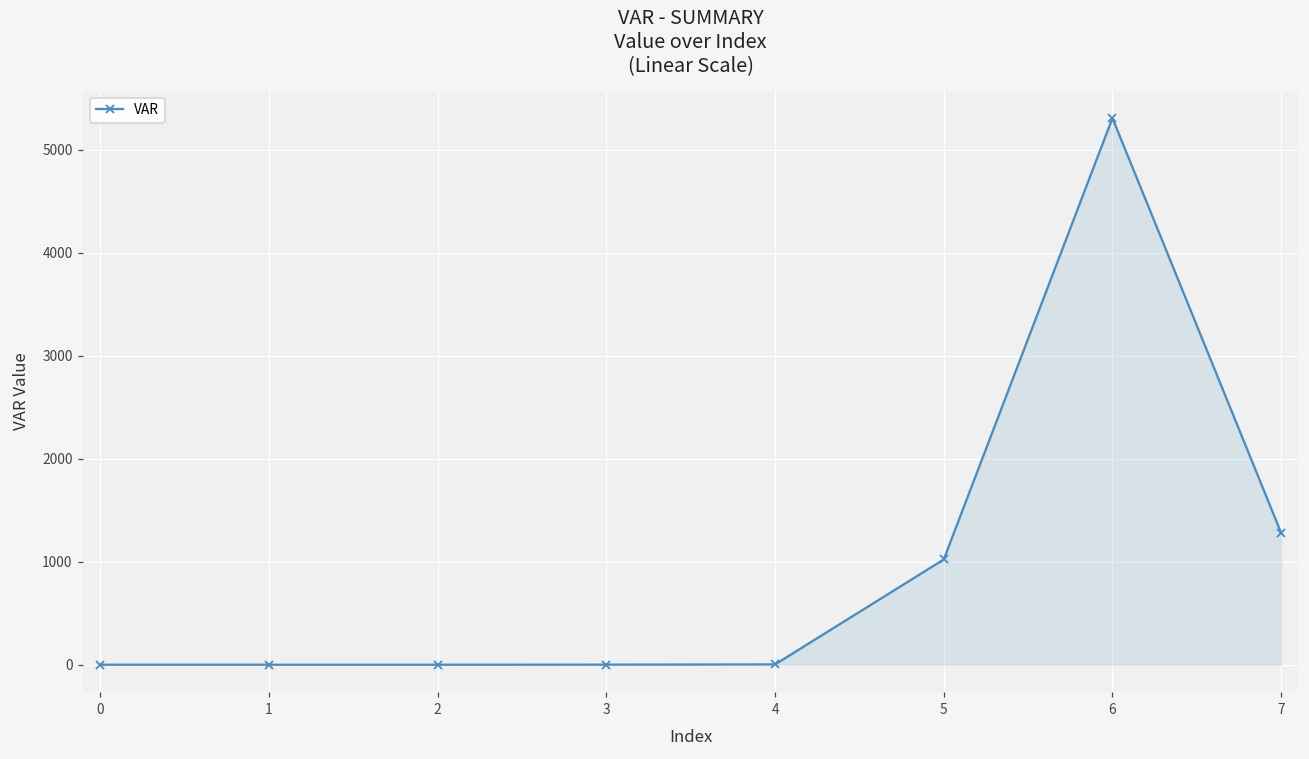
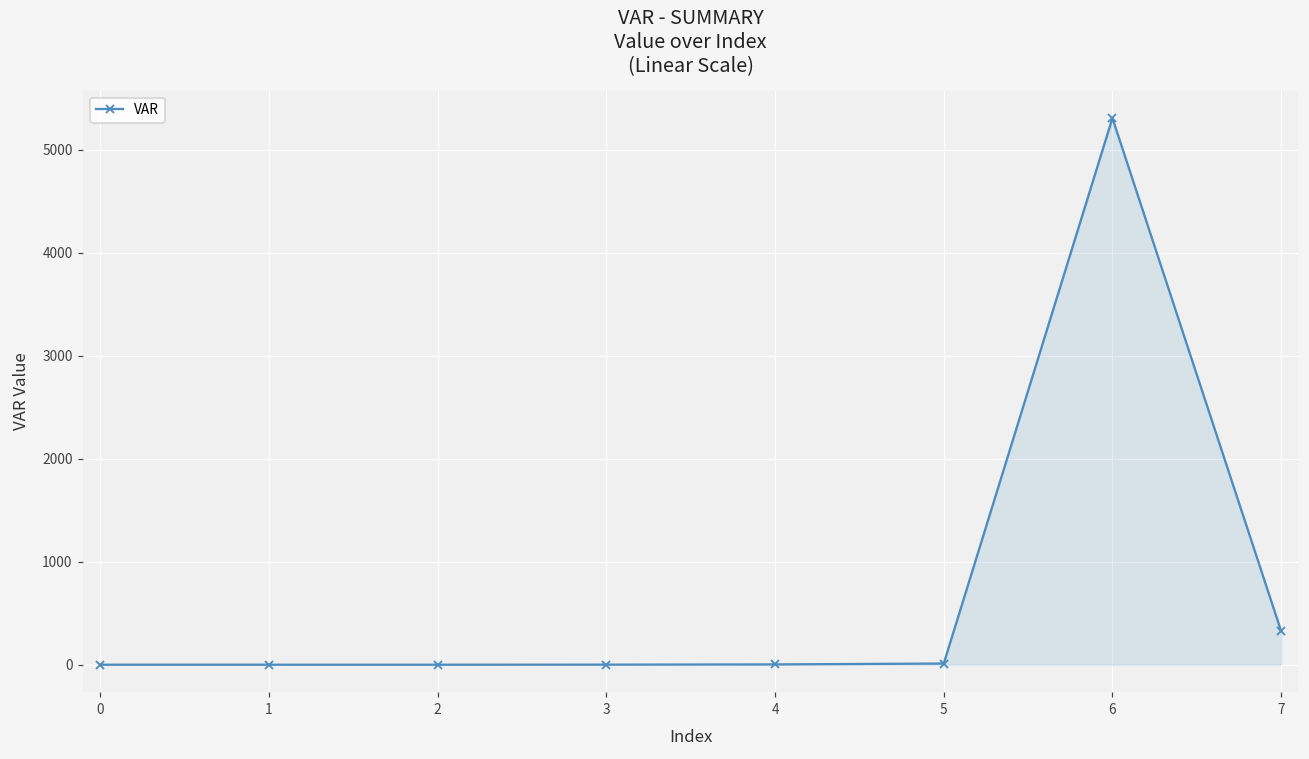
5: 1000 -> 0
7: 1300 -> 300
